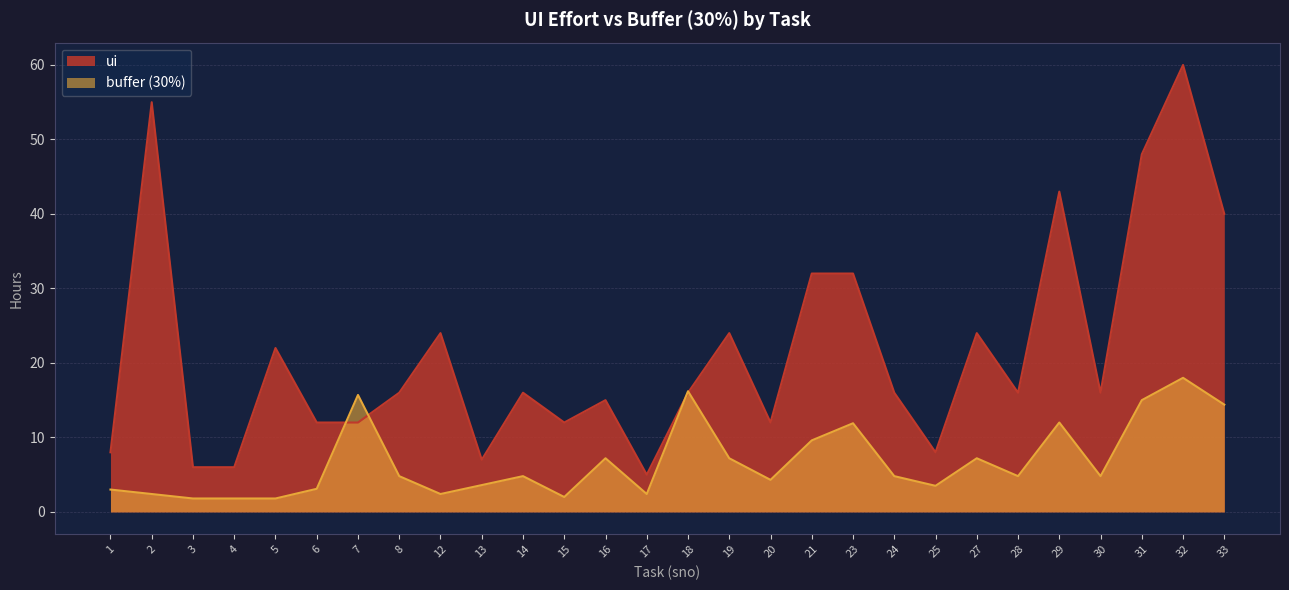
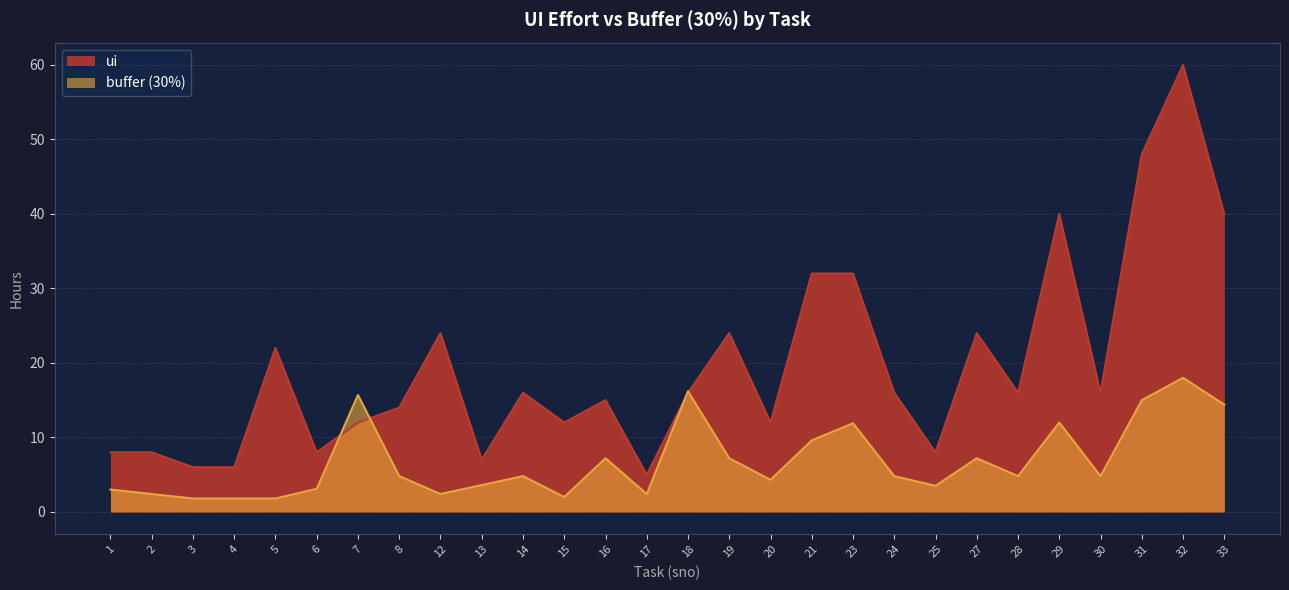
ui, 2: 55 -> 8
ui, 6: 12 -> 8
ui, 8: 16 -> 14
ui, 29: 43 -> 40
